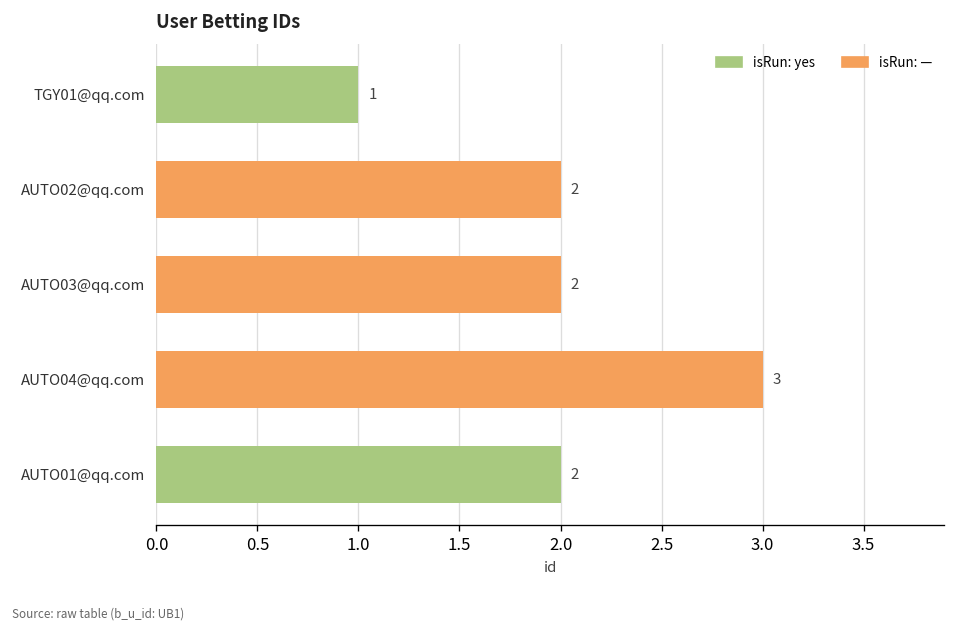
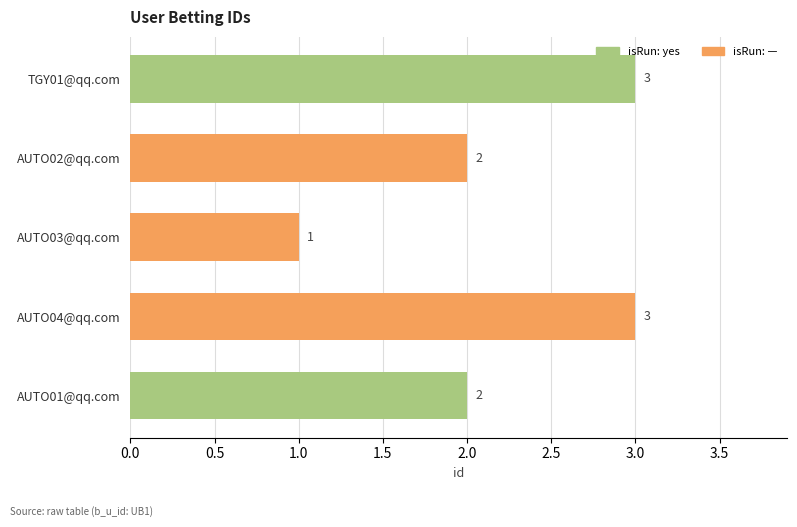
TGY01@qq.com: 1 -> 3
AUTO03@qq.com: 2 -> 1
